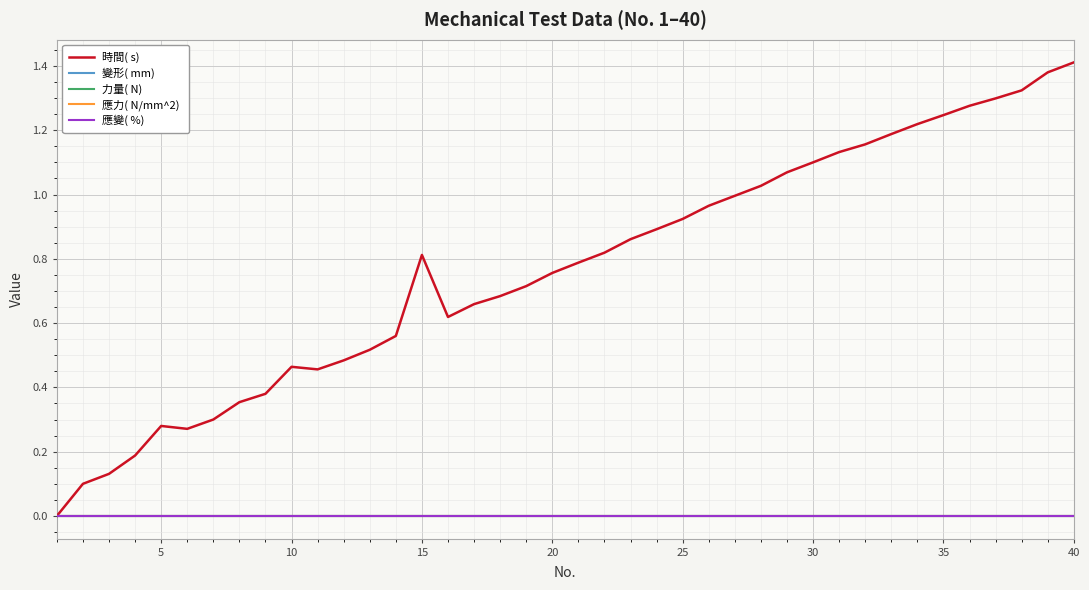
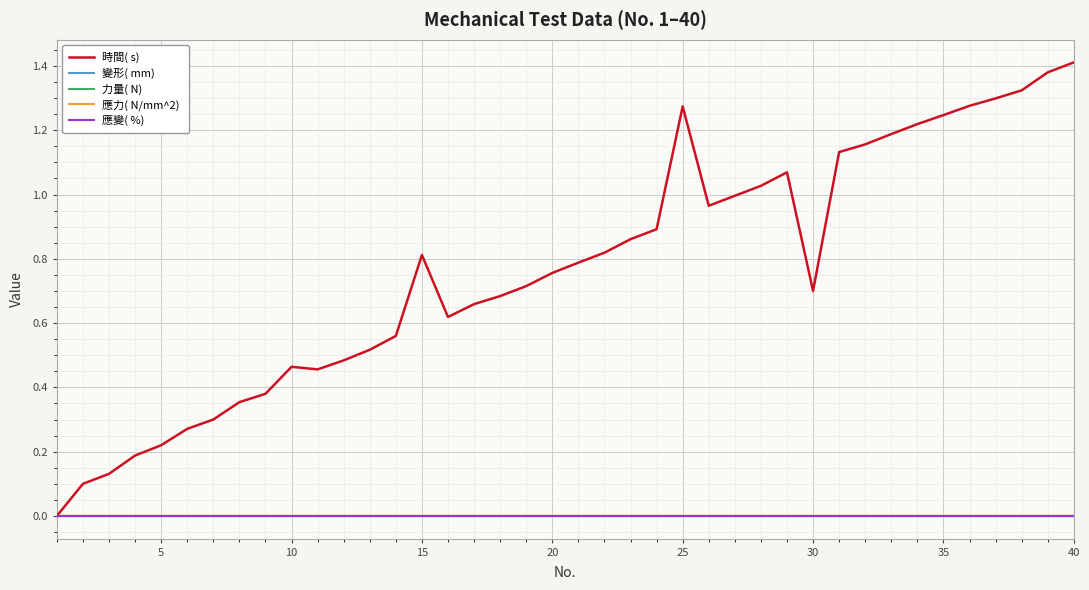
時間( s), 5: 0.28 -> 0.22
時間( s), 25: 0.92 -> 1.27
時間( s), 30: 1.1 -> 0.7
